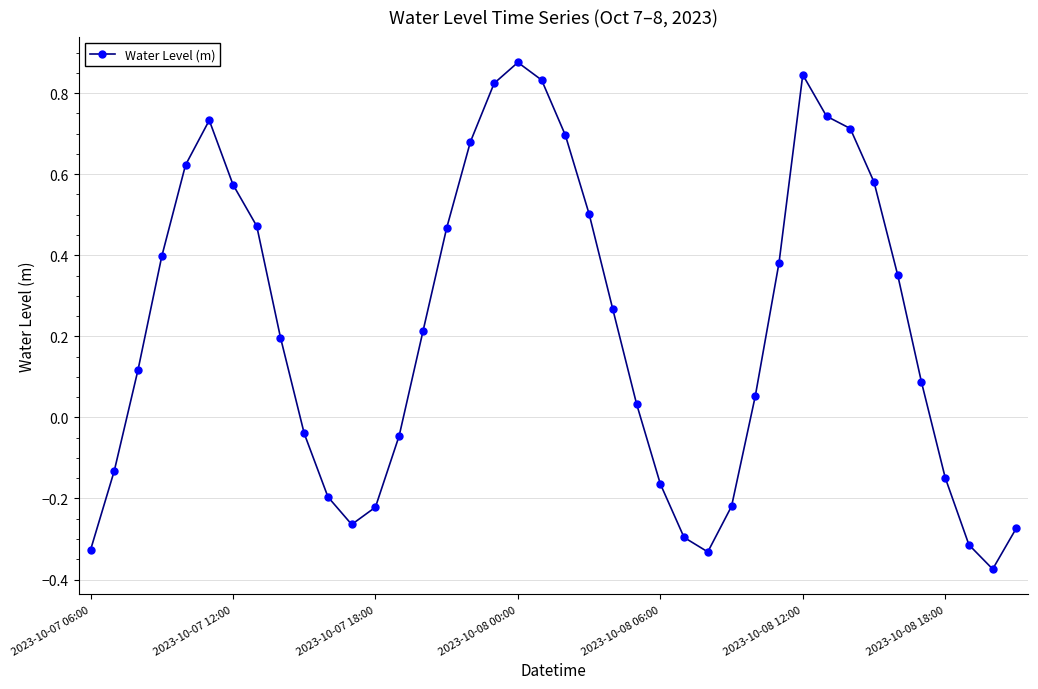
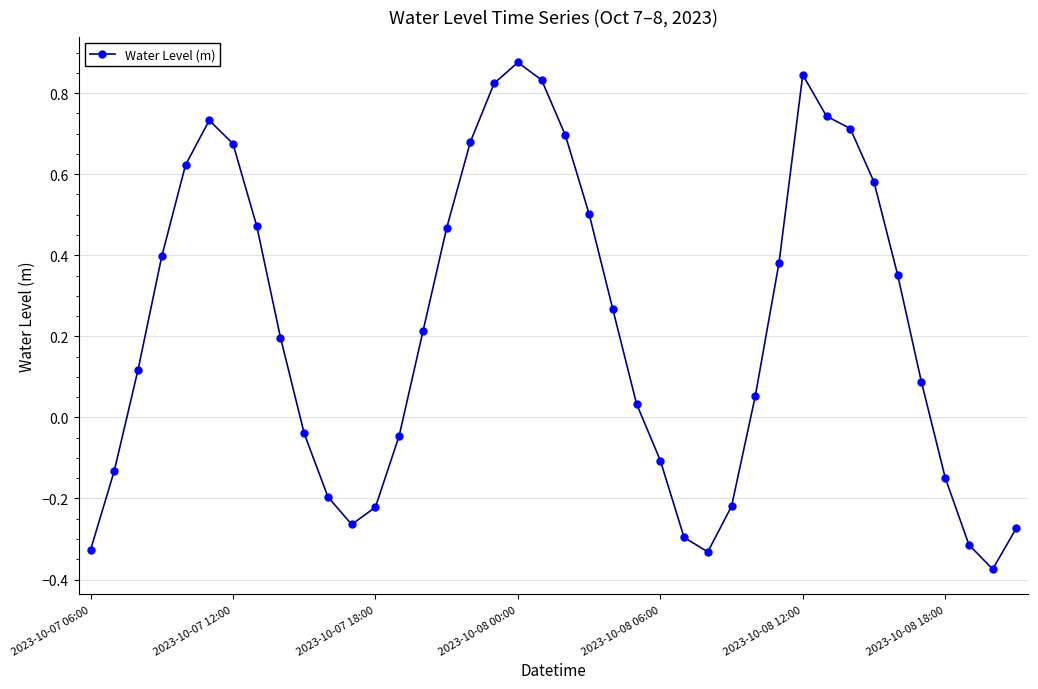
2023-10-07 12:00: 0.57 -> 0.68
2023-10-08 06:00: -0.16 -> -0.11
